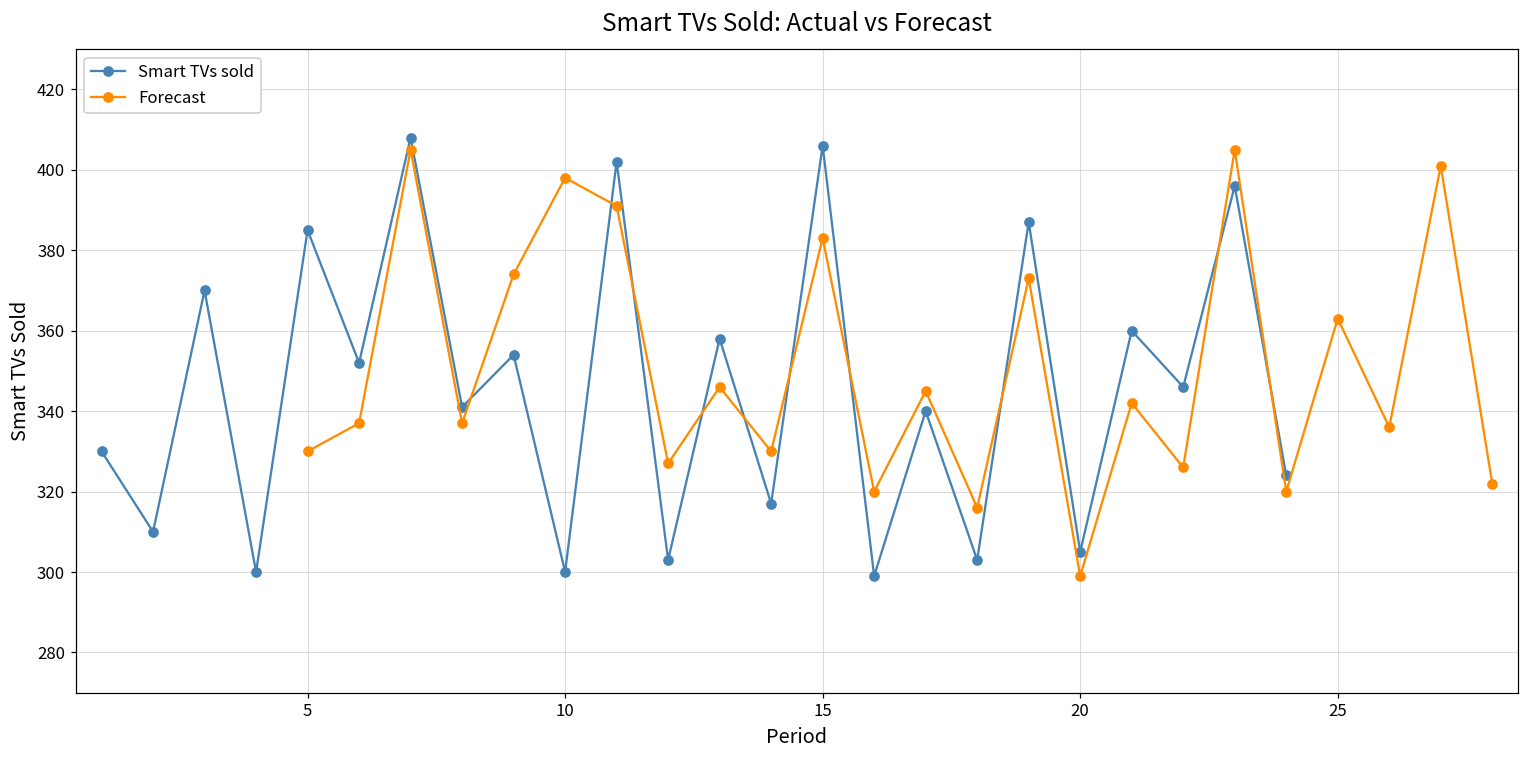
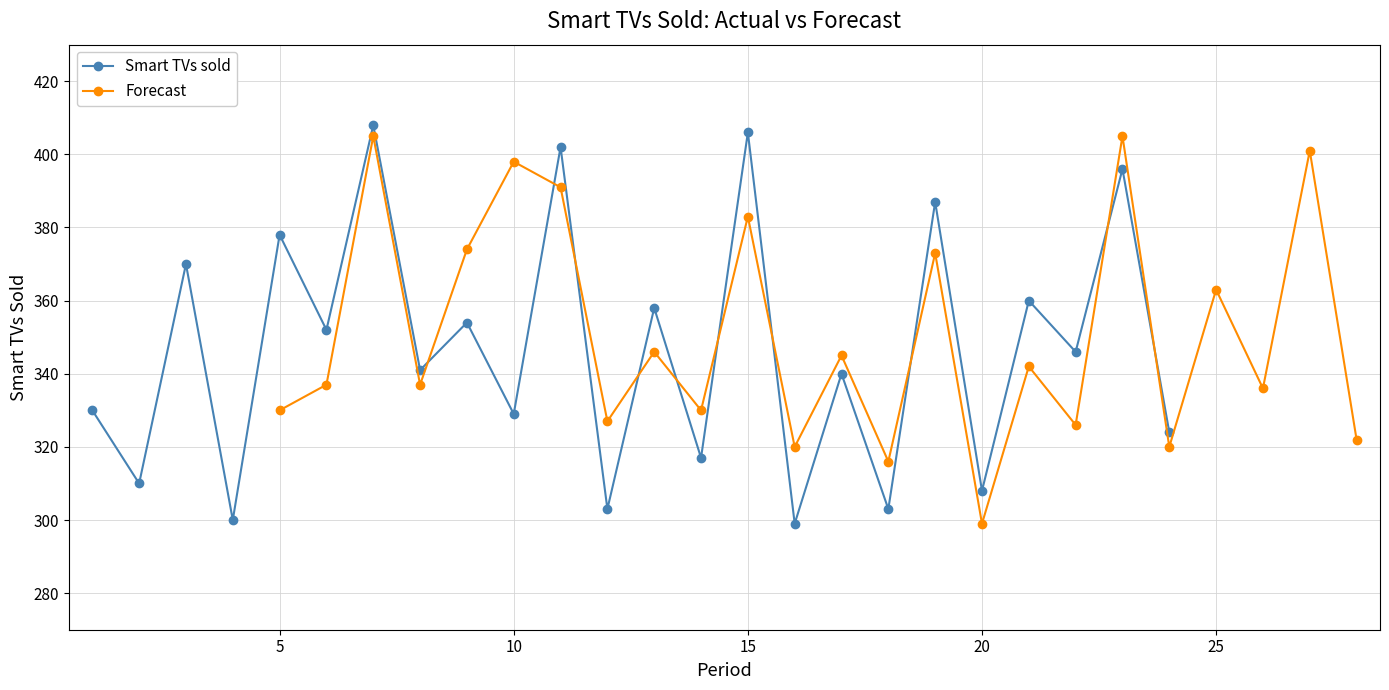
Smart TVs sold, 5: 385 -> 378
Smart TVs sold, 10: 300 -> 329
Smart TVs sold, 20: 305 -> 308
